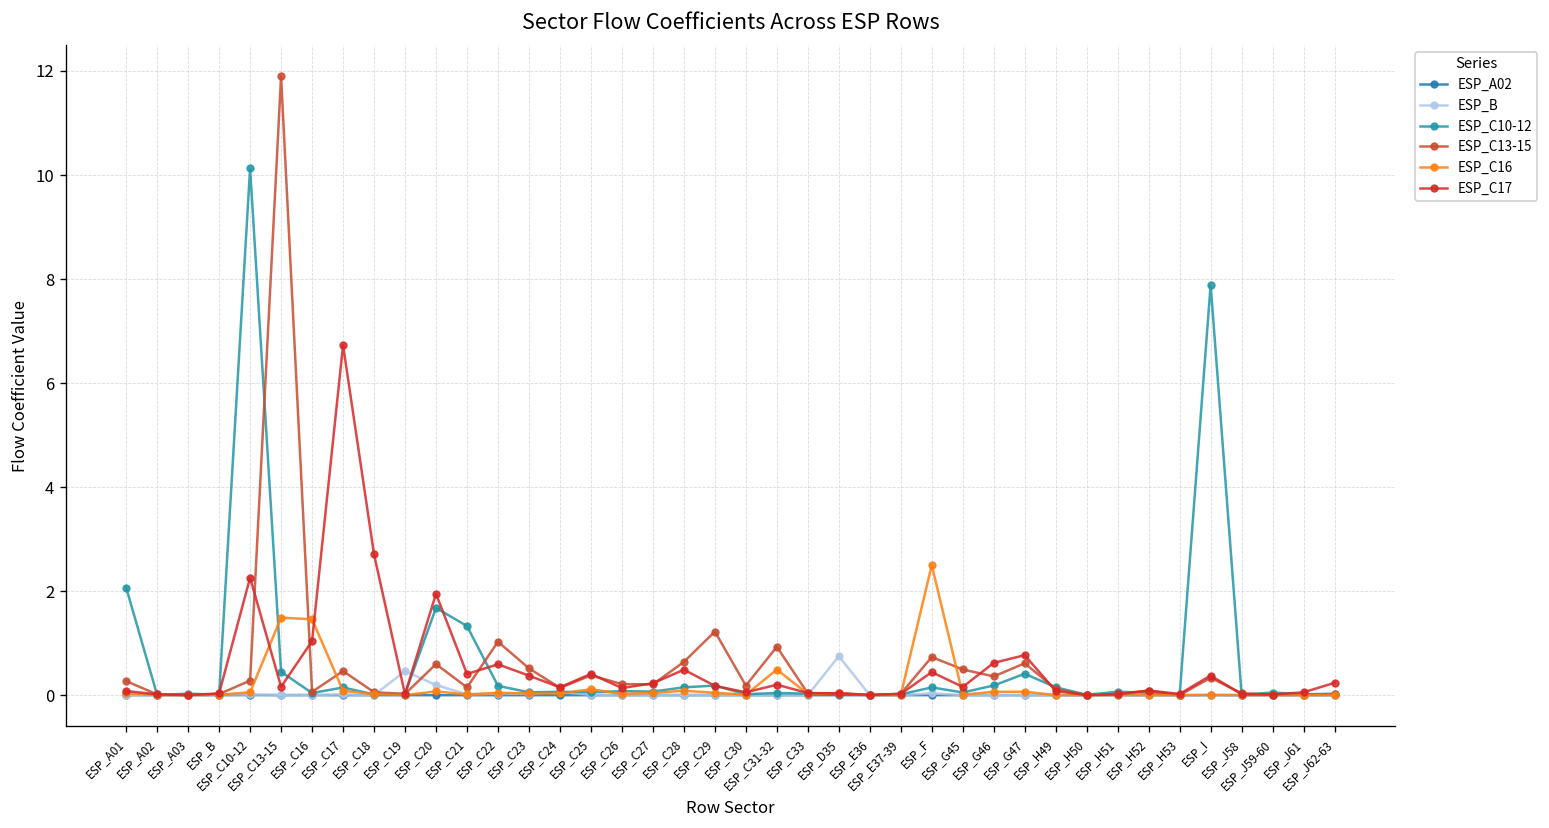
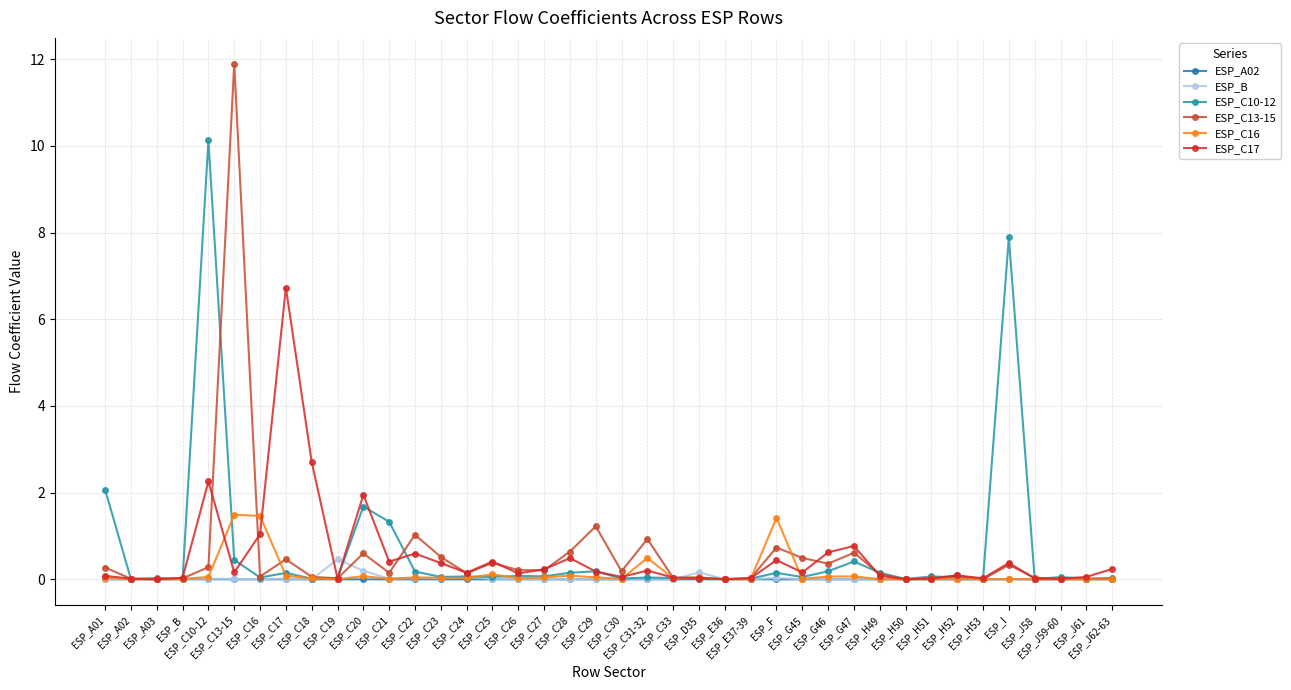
ESP_B, ESP_D35: 0.7 -> 0.2
ESP_C16, ESP_F: 2.5 -> 1.4
